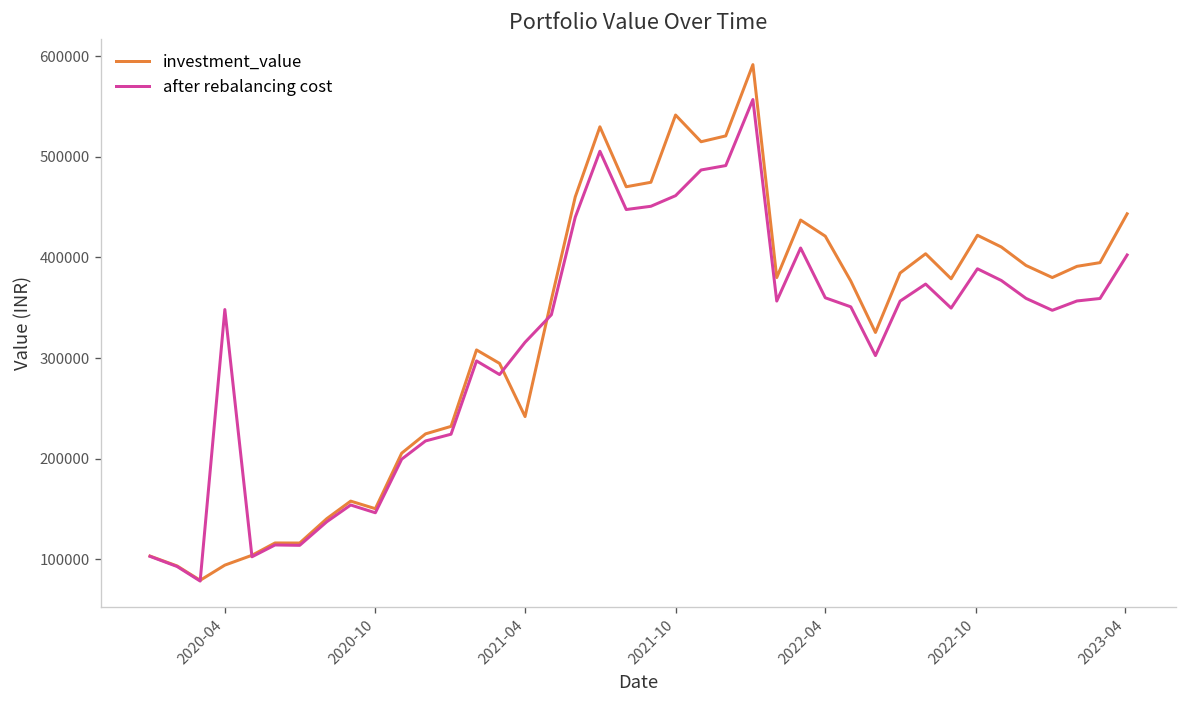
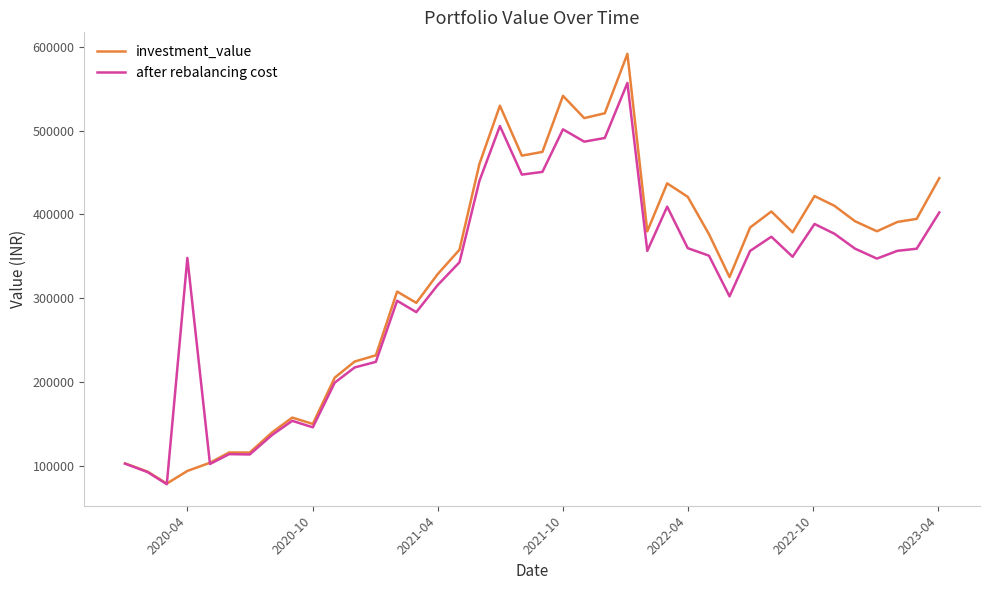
investment_value, 2021-04: 240000 -> 330000
after rebalancing cost, 2021-10: 460000 -> 500000
